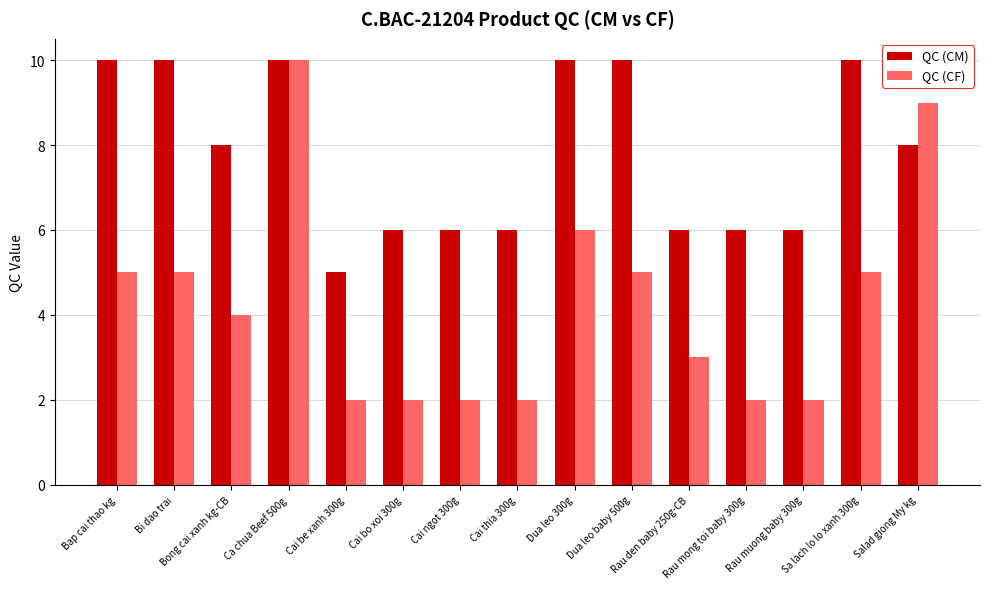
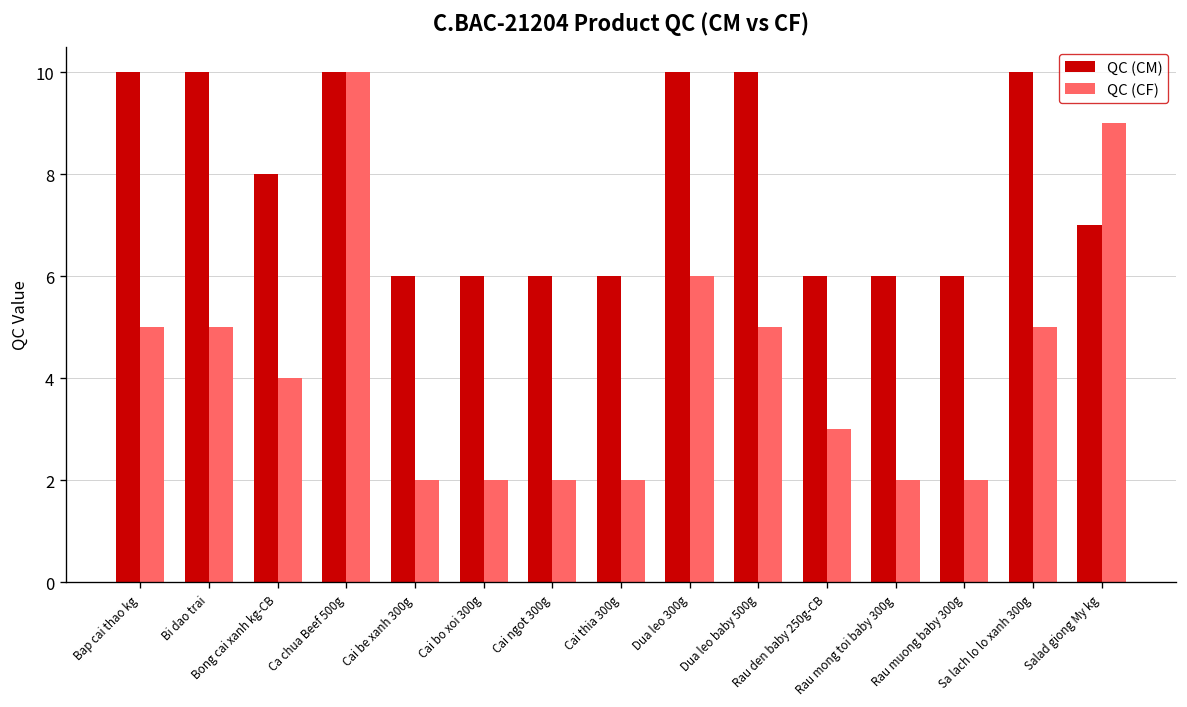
QC (CM), Cai be xanh 300g: 5 -> 6
QC (CM), Salad giong My kg: 8 -> 7
